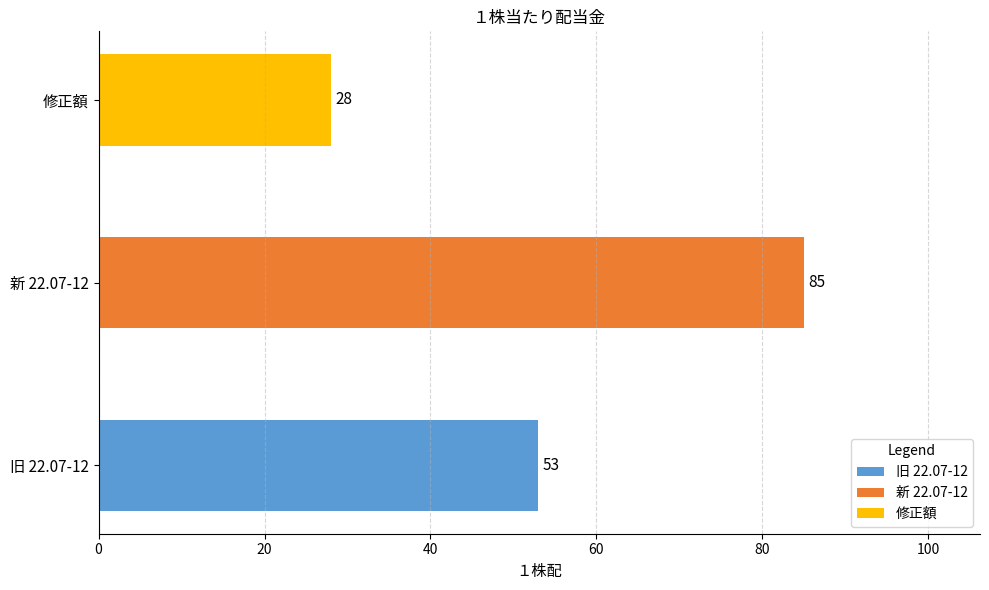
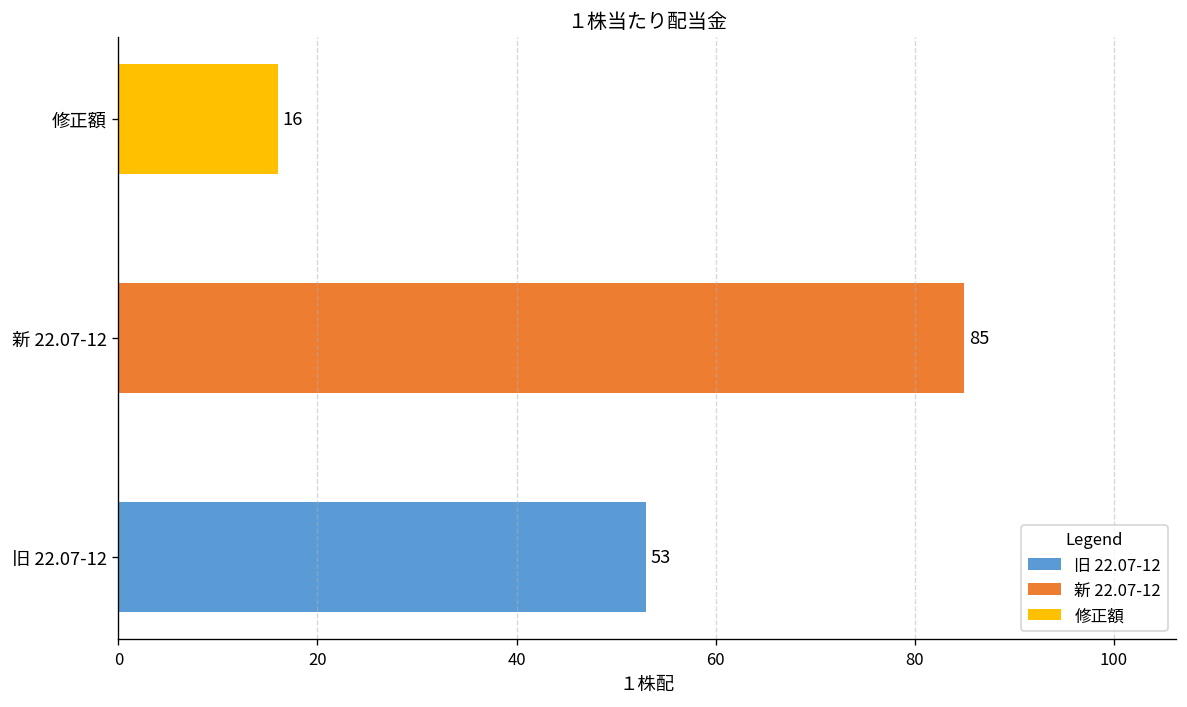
修正額: 28 -> 16
